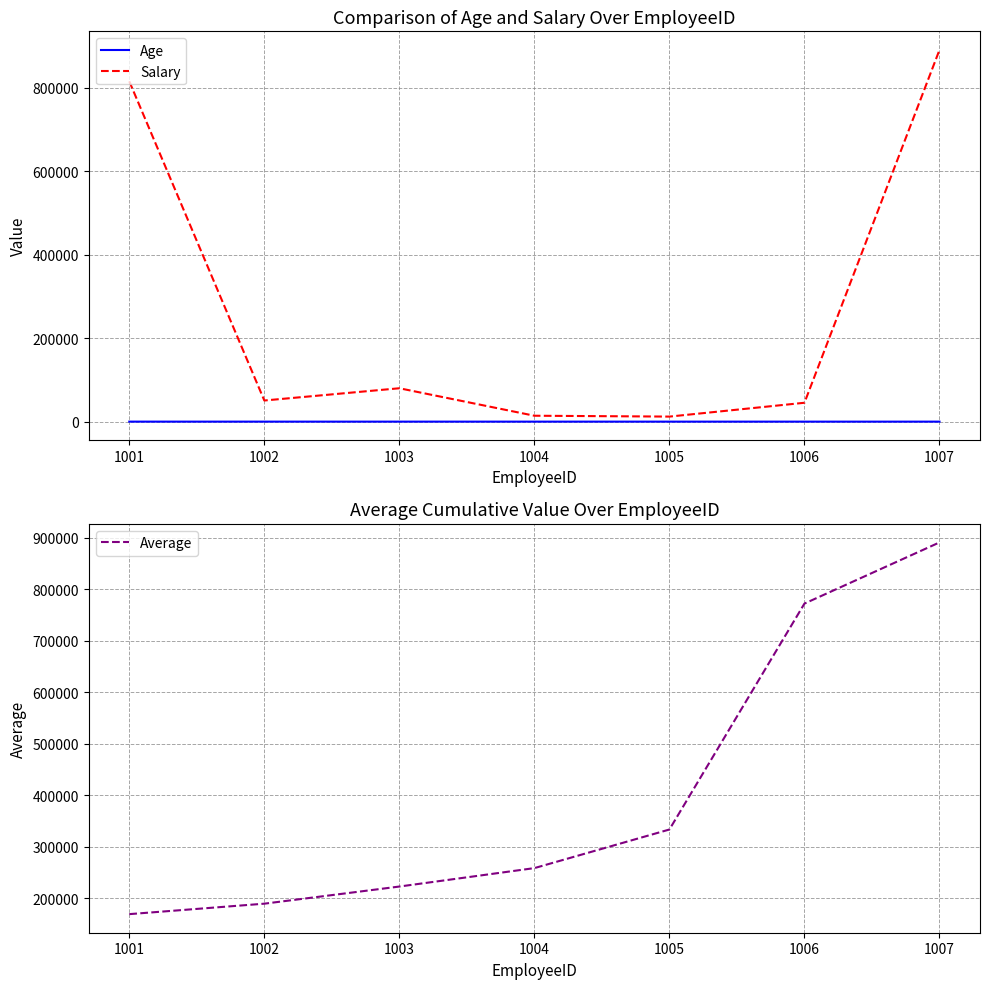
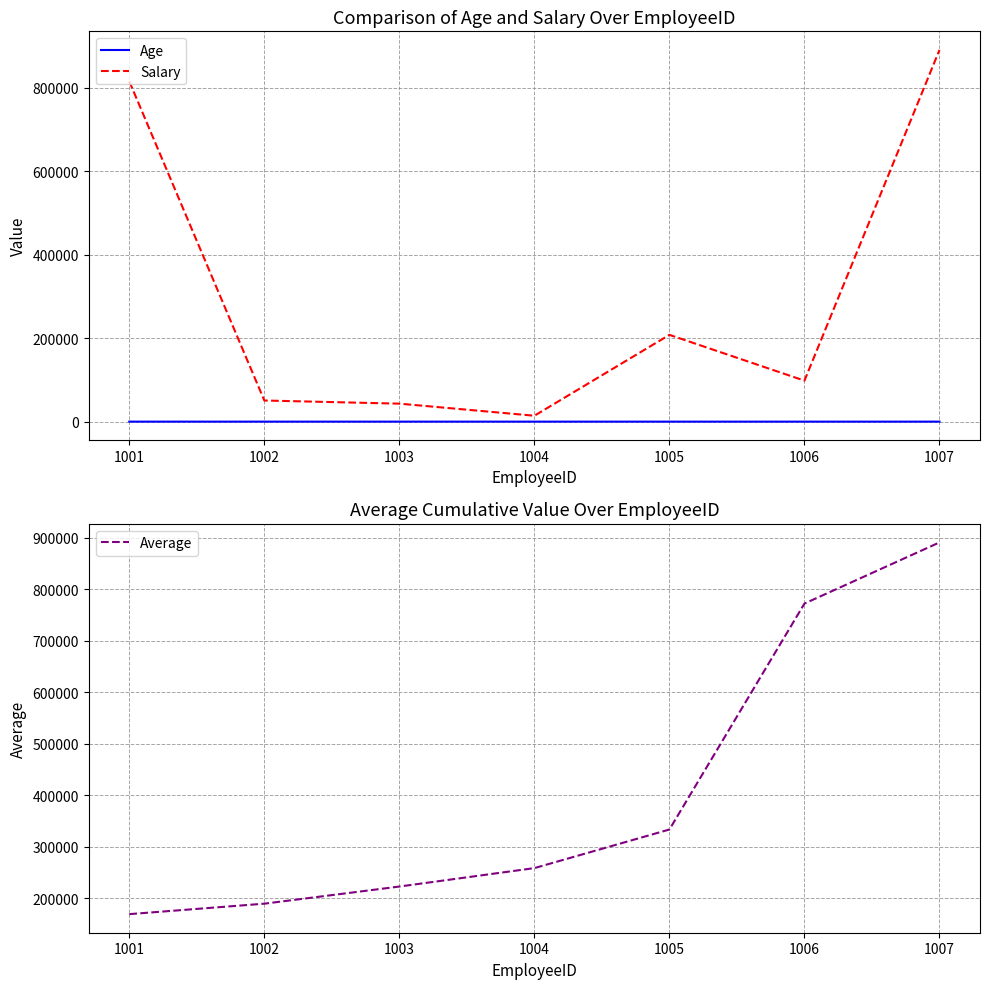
Comparison of Age and Salary Over EmployeeID, Salary, 1003: 80000 -> 40000
Comparison of Age and Salary Over EmployeeID, Salary, 1005: 10000 -> 210000
Comparison of Age and Salary Over EmployeeID, Salary, 1006: 50000 -> 100000
